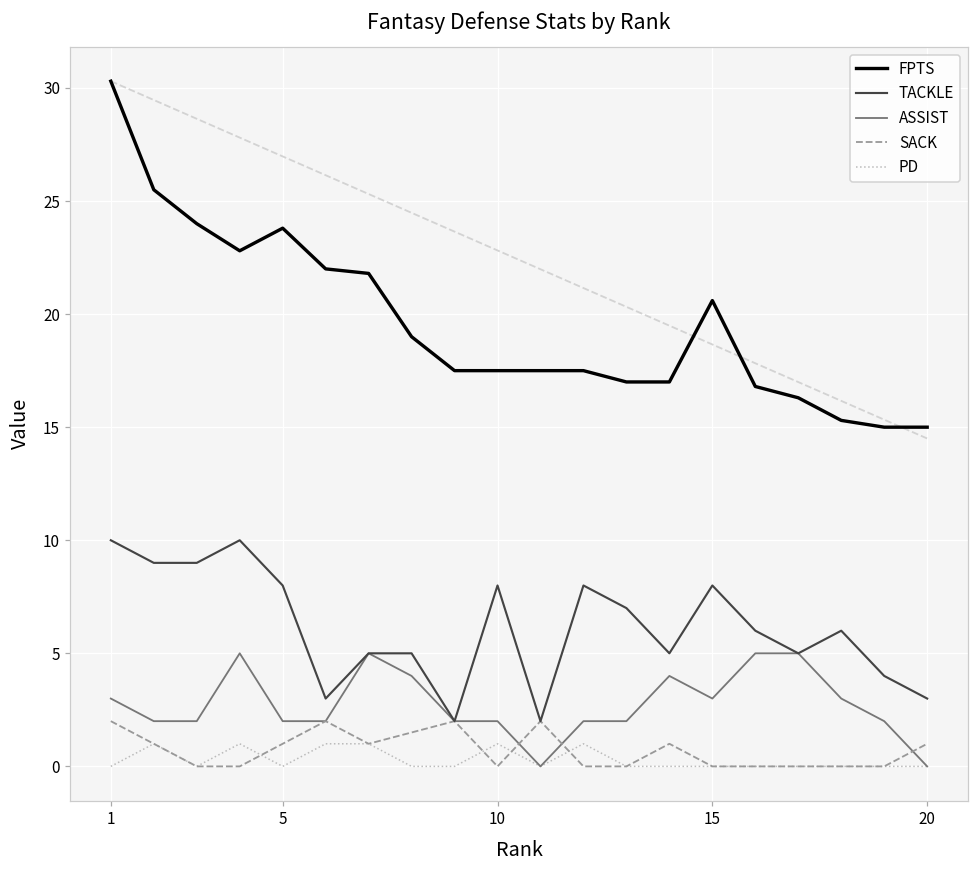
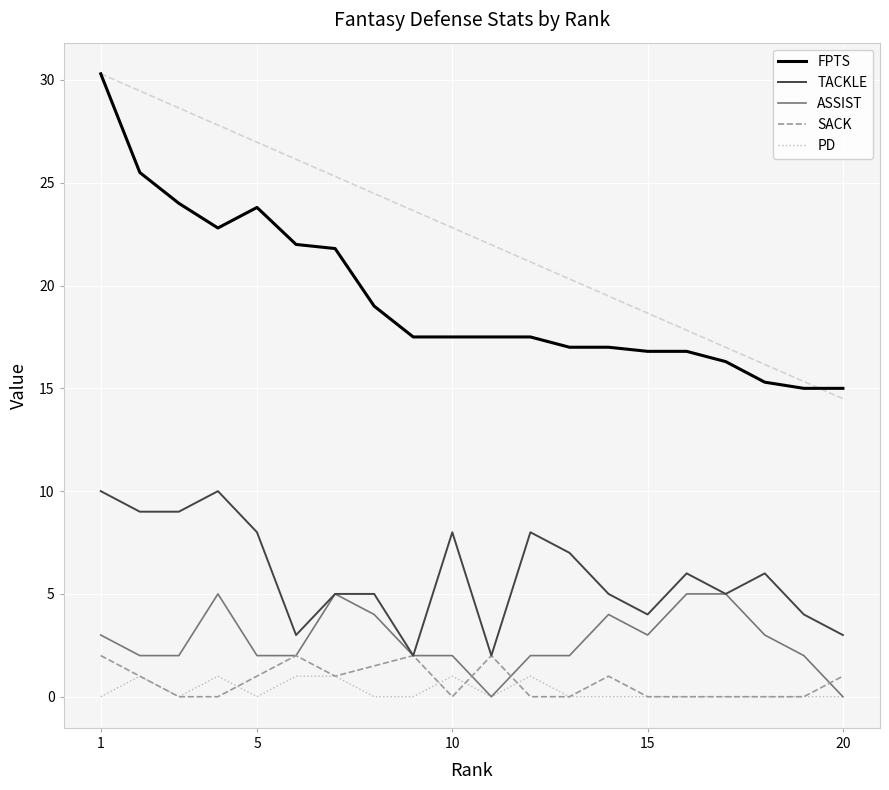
FPTS, 15: 20.6 -> 16.8
TACKLE, 15: 8 -> 4
